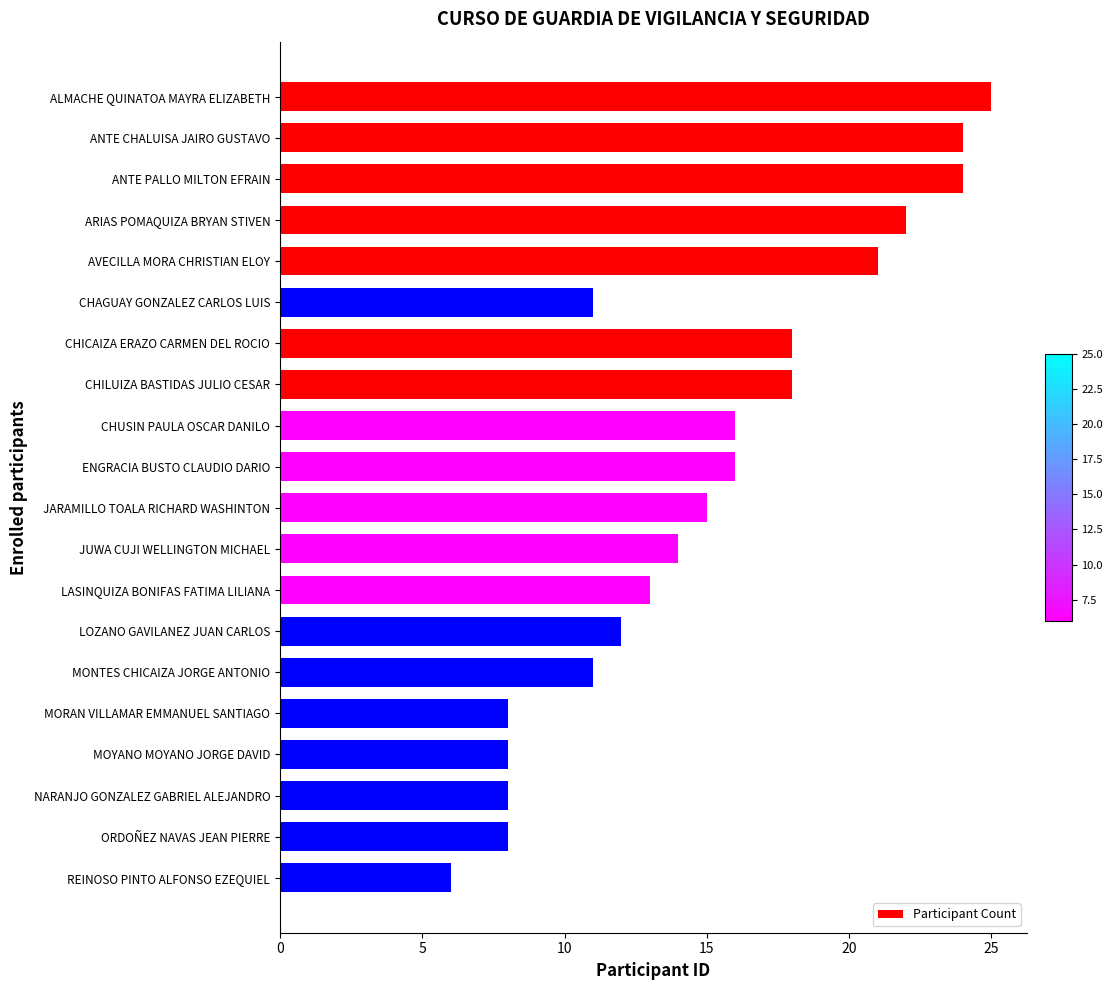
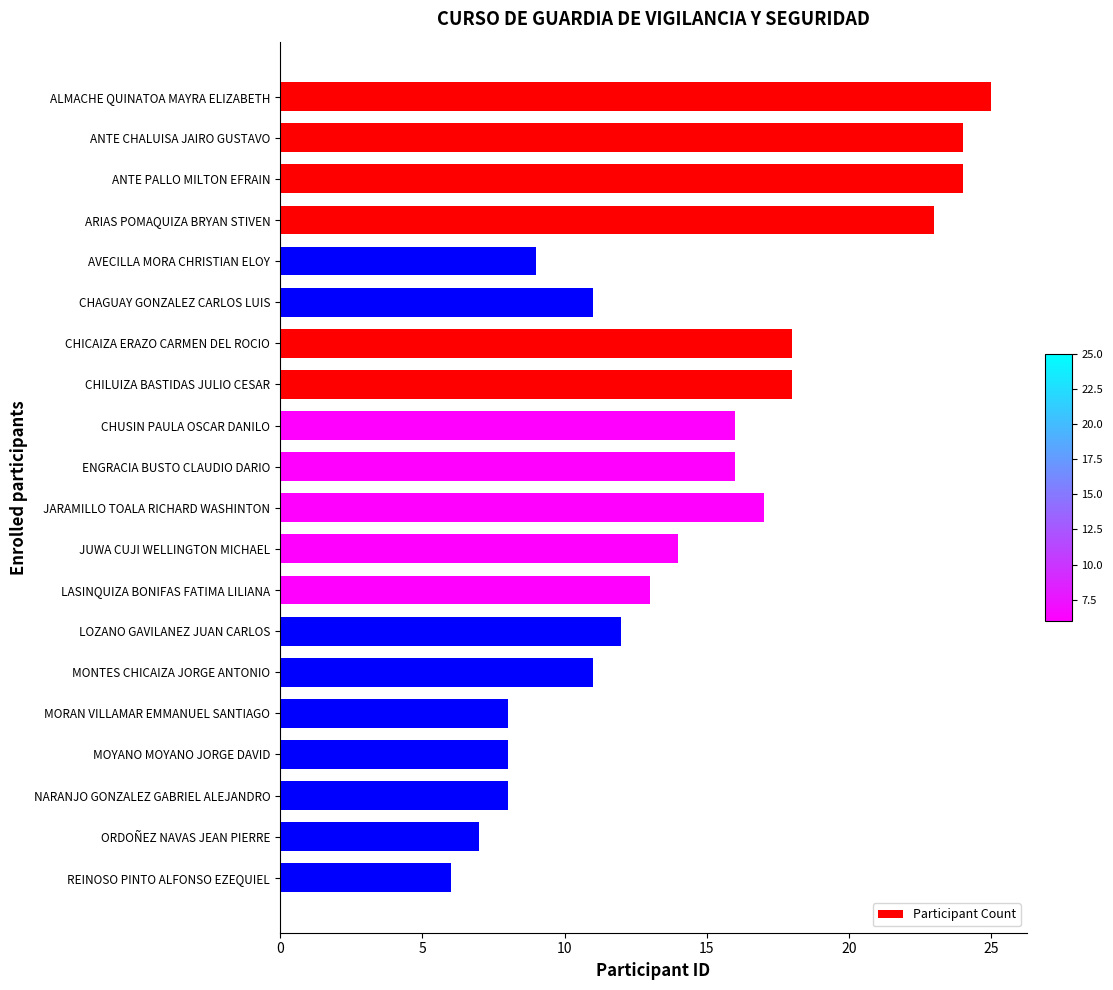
ARIAS POMAQUIZA BRYAN STIVEN: 22 -> 23
AVECILLA MORA CHRISTIAN ELOY: 21 -> 9
JARAMILLO TOALA RICHARD WASHINTON: 15 -> 17
ORDOÑEZ NAVAS JEAN PIERRE: 8 -> 7
